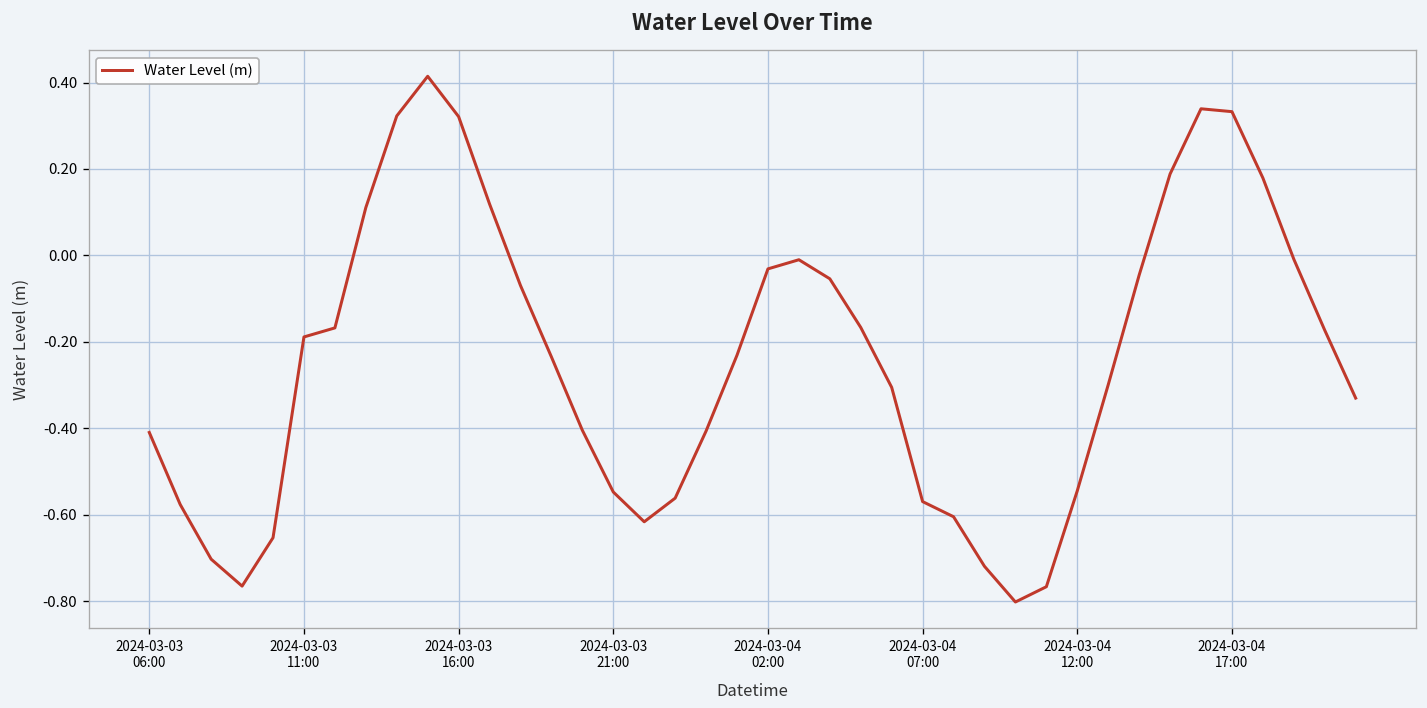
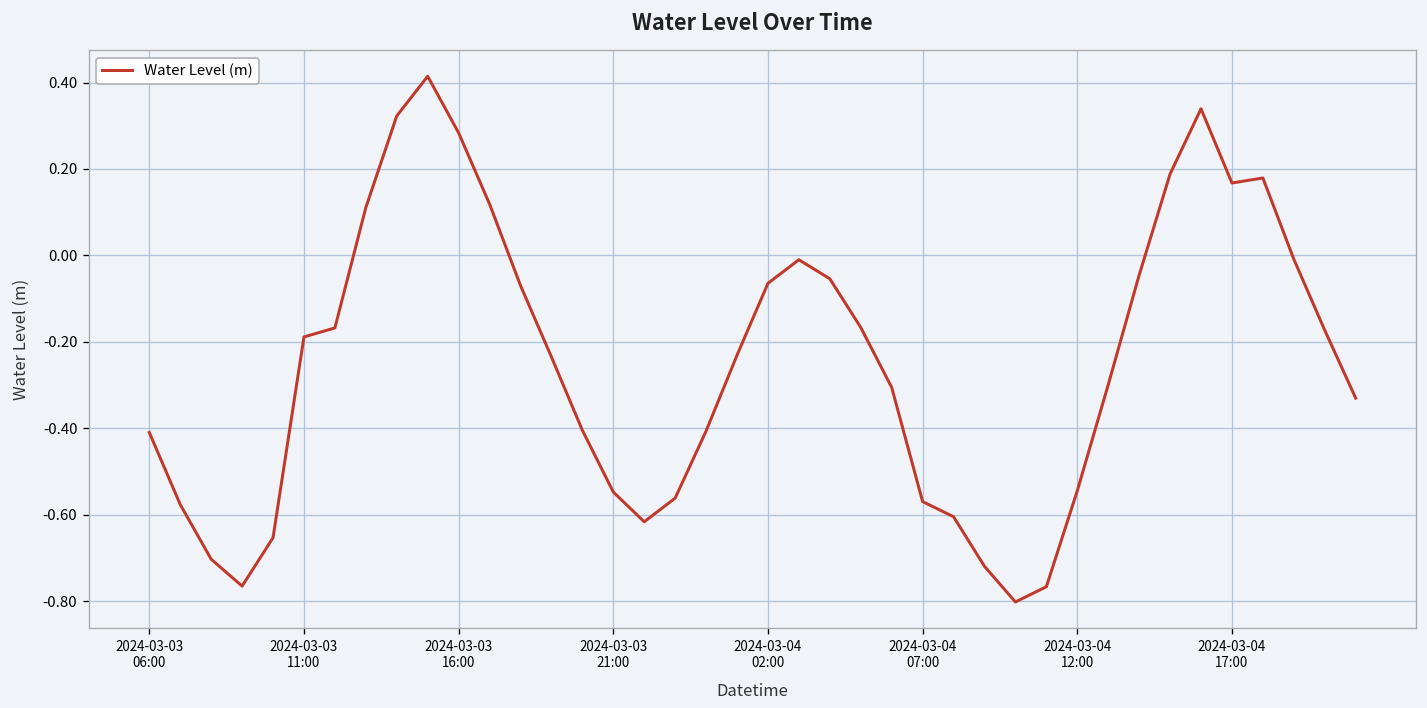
2024-03-03 16:00: 0.32 -> 0.28
2024-03-04 02:00: -0.03 -> -0.06
2024-03-04 17:00: 0.33 -> 0.17
